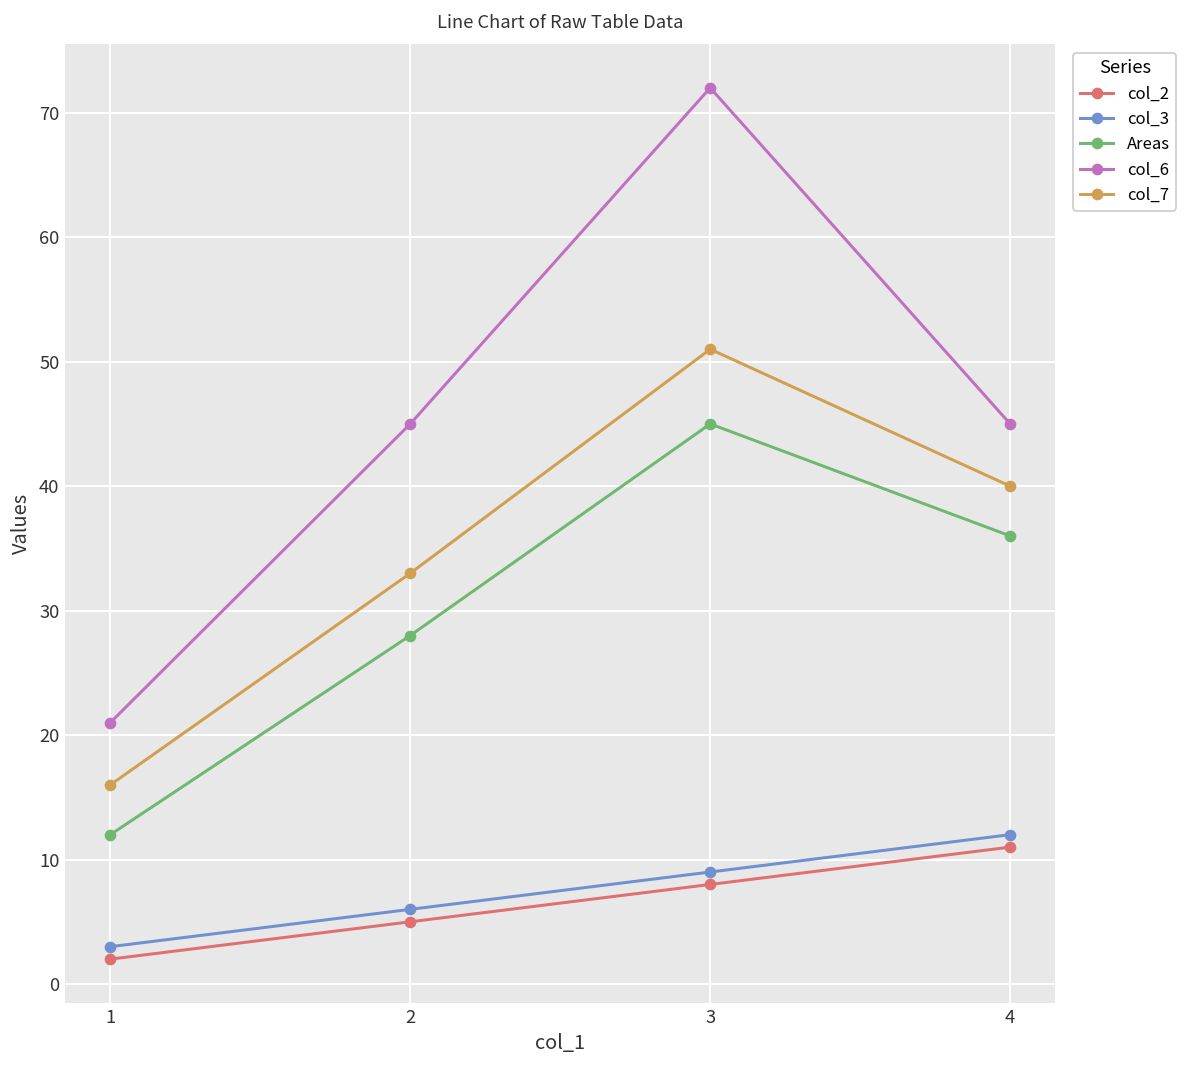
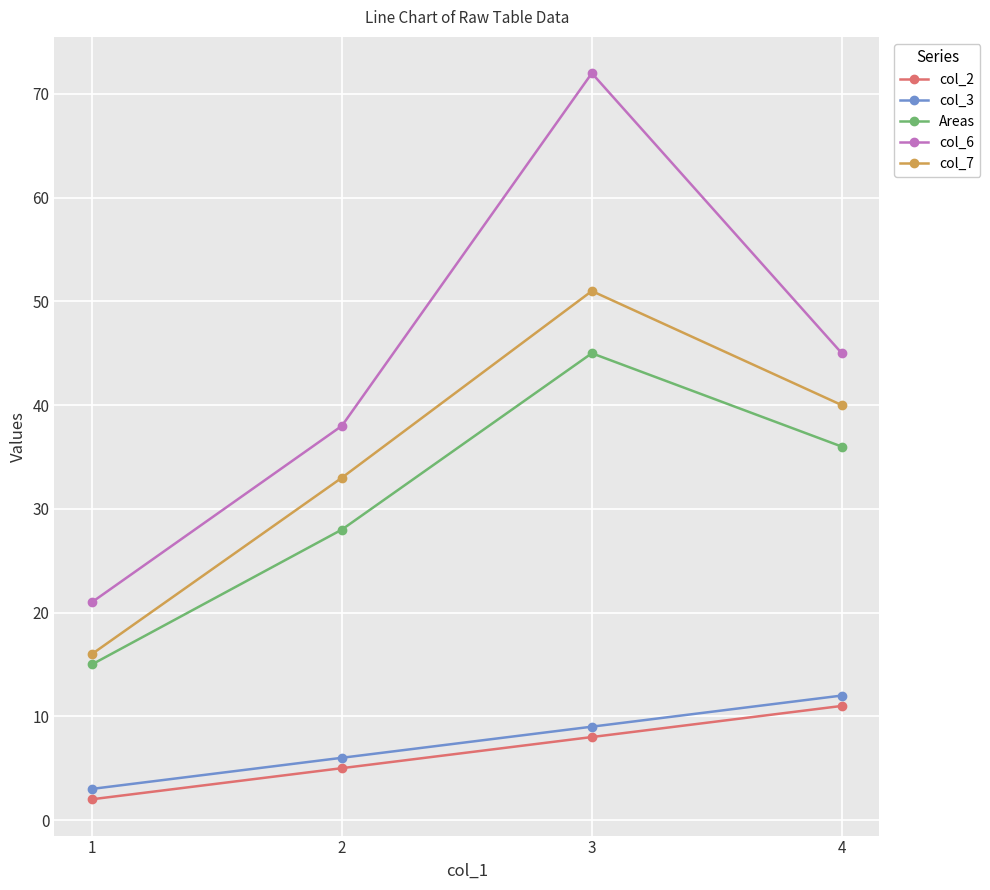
Areas, 1: 12 -> 15
col_6, 2: 45 -> 38
